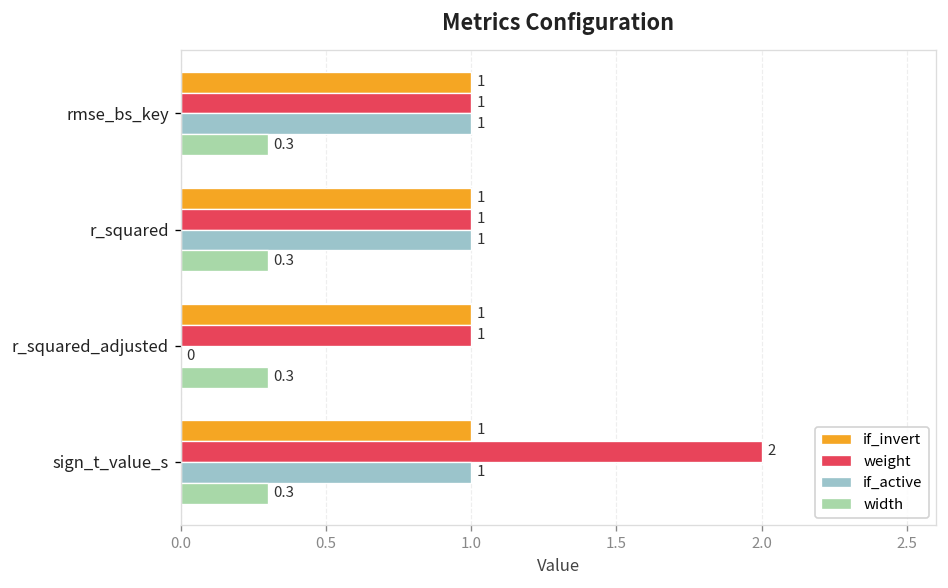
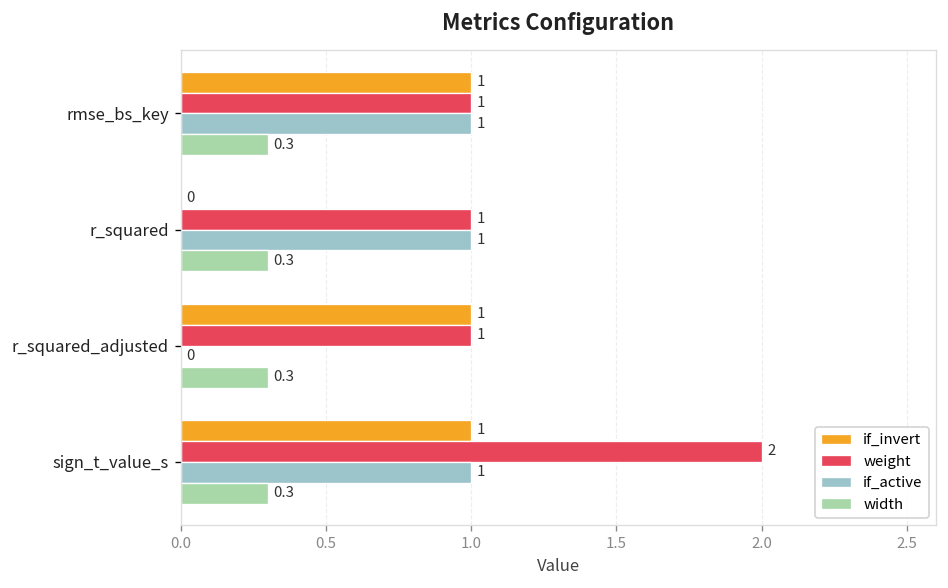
if_invert, r_squared: 1 -> 0
